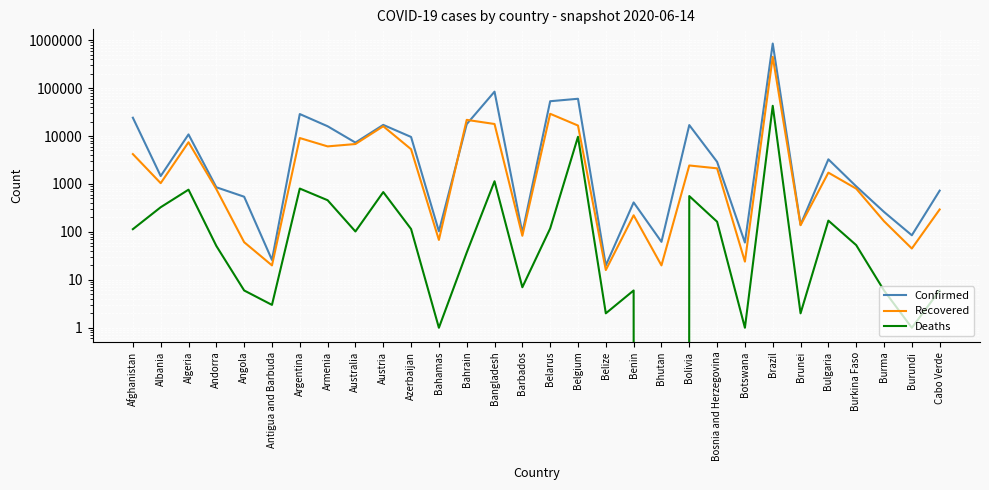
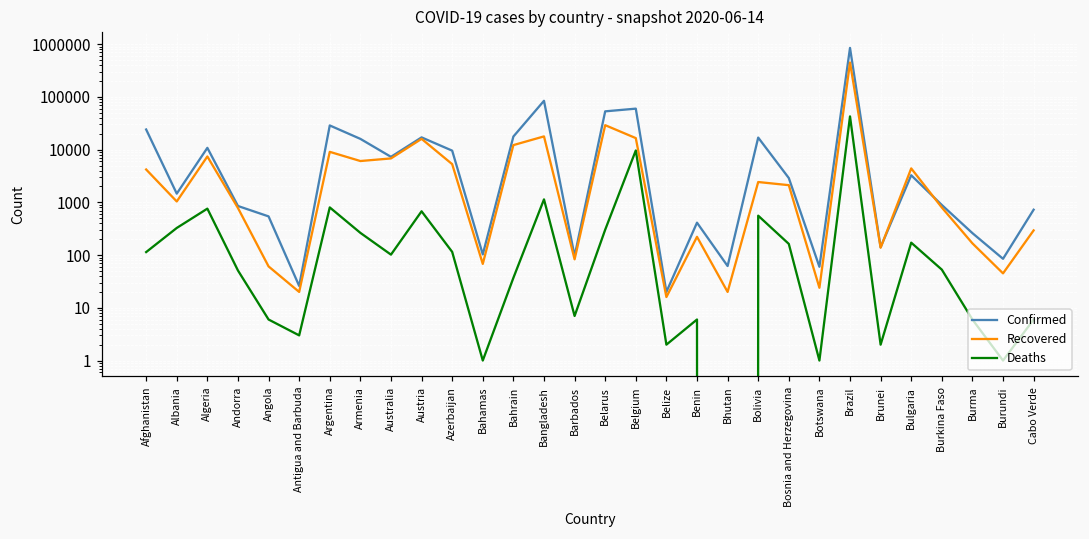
Deaths, Armenia: 500 -> 300
Recovered, Bahrain: 20000 -> 12000
Deaths, Belarus: 120 -> 300
Recovered, Bulgaria: 1700 -> 4000
